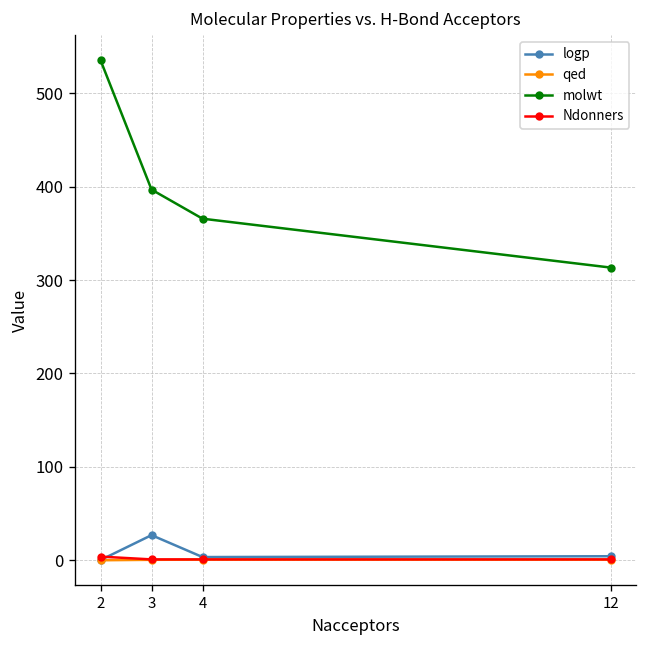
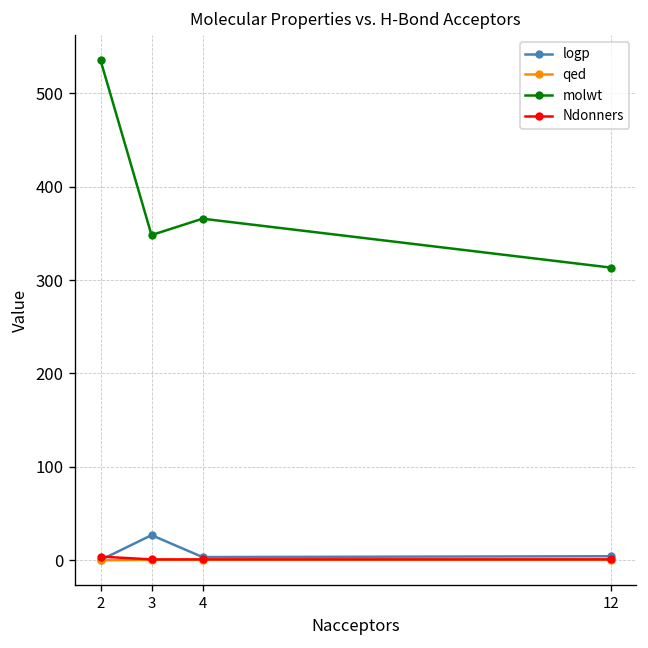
molwt, 3: 400 -> 350
